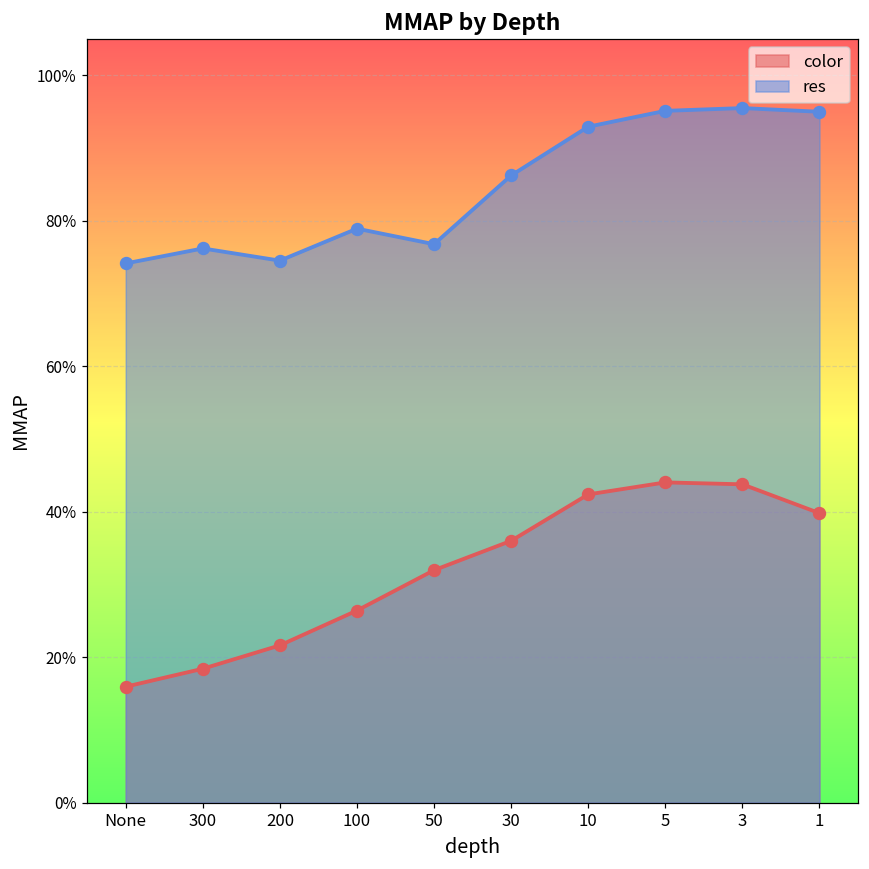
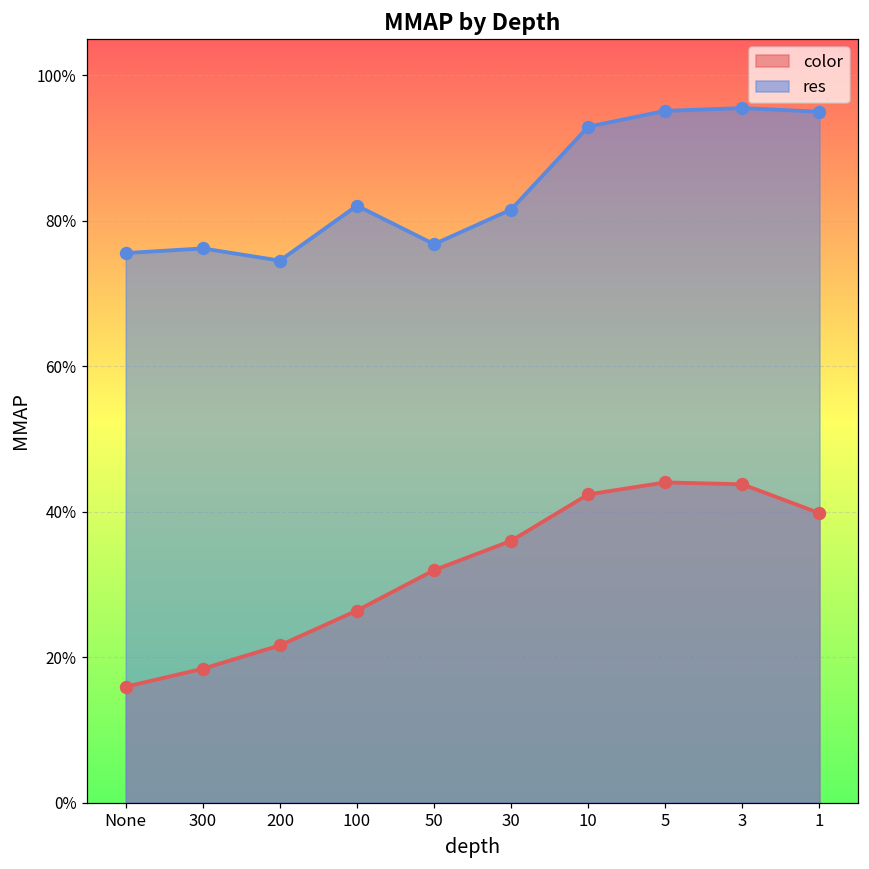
res, None: 74% -> 76%
res, 100: 79% -> 82%
res, 30: 86% -> 82%
